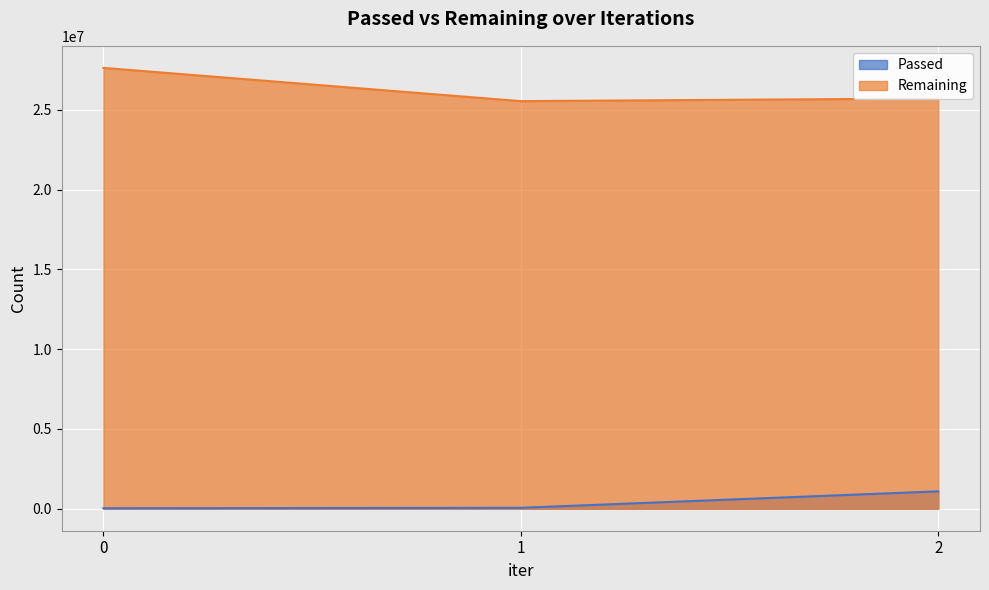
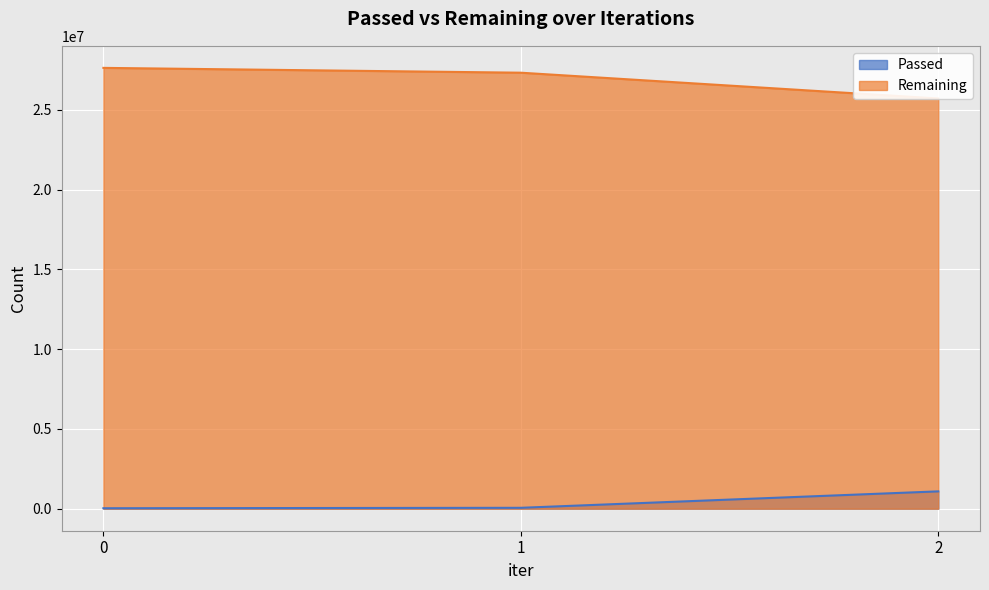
Remaining, 1: 25500000 -> 27300000
